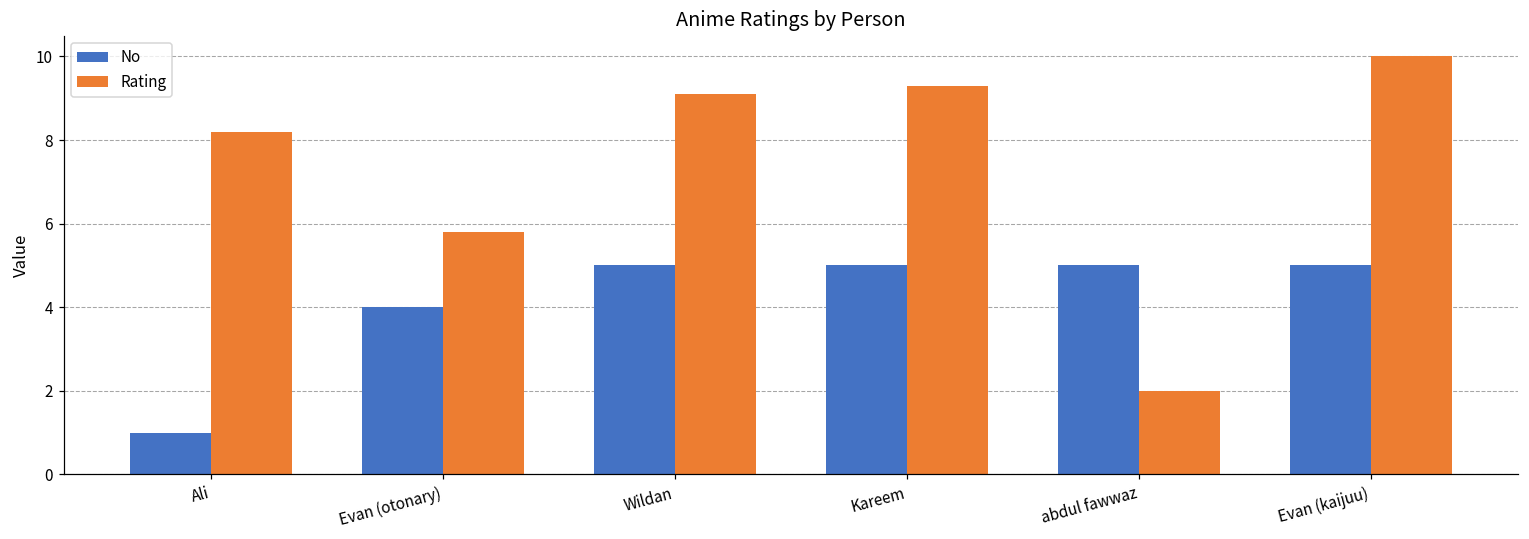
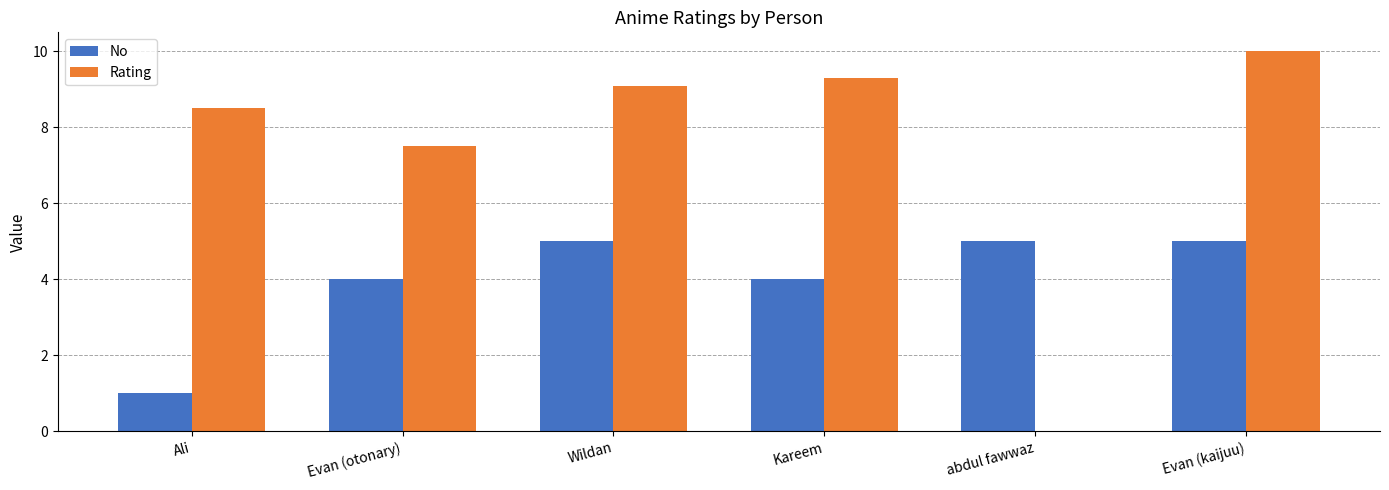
Rating, Ali: 8.2 -> 8.5
Rating, Evan (otonary): 5.8 -> 7.5
No, Kareem: 5 -> 4
Rating, abdul fawwaz: 2 -> 0
